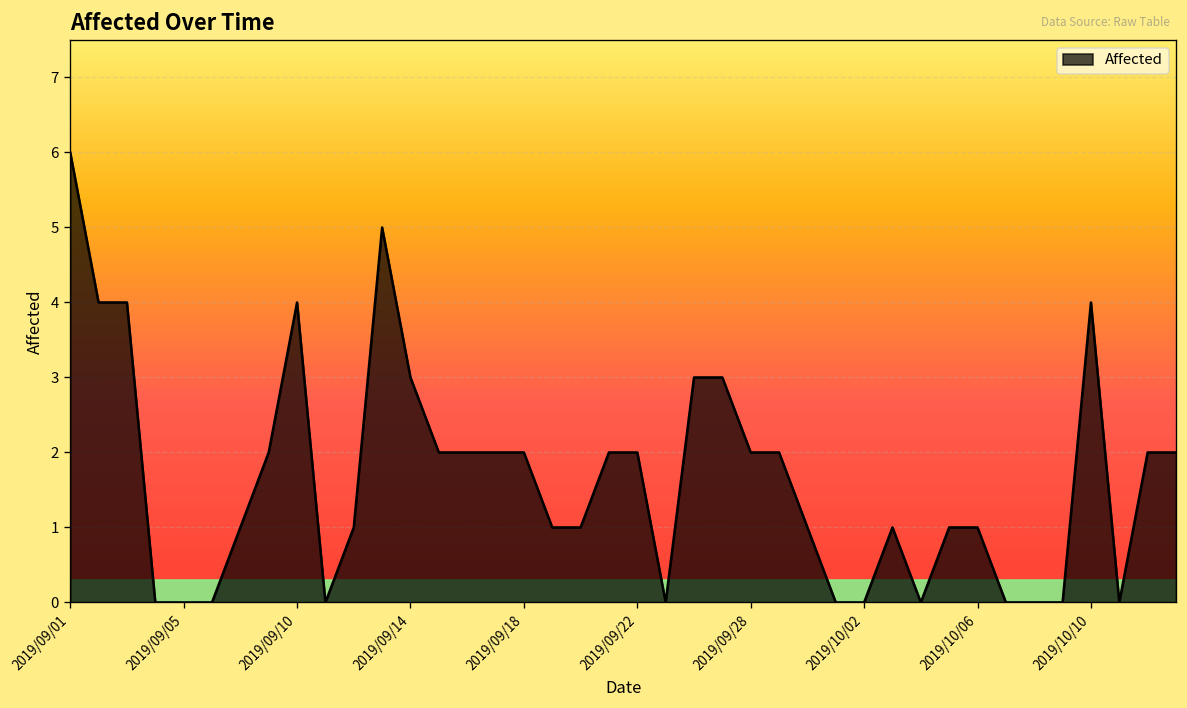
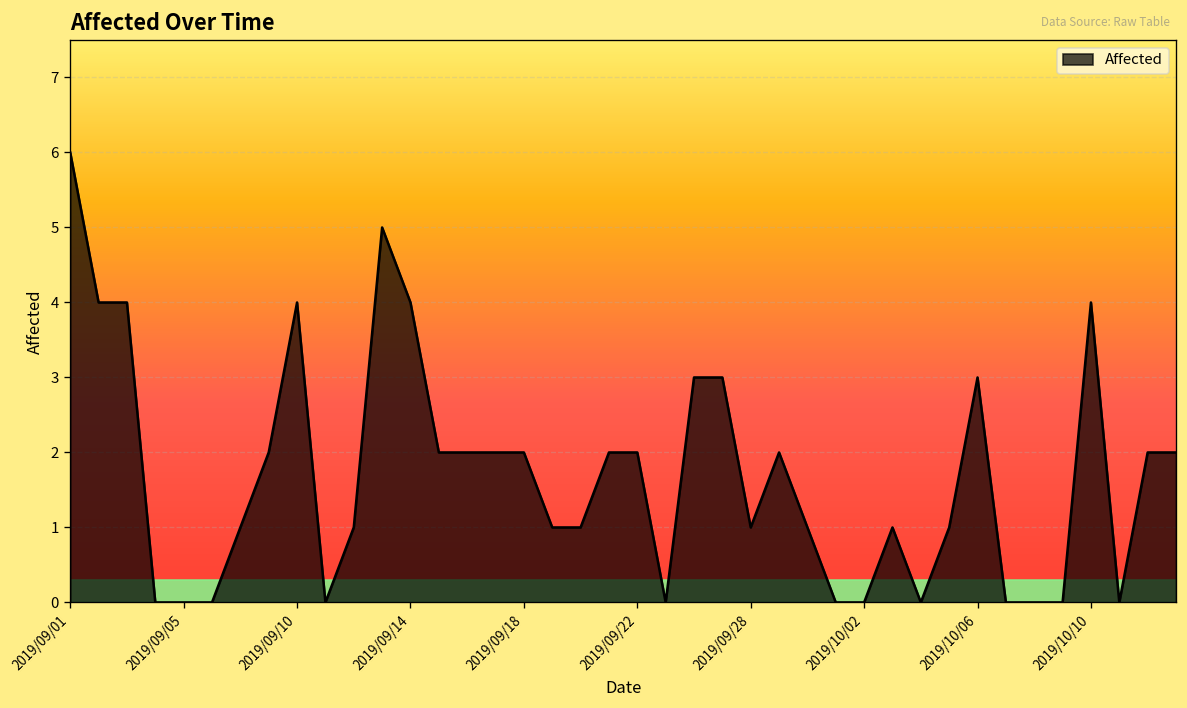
2019/09/14: 3 -> 4
2019/09/28: 2 -> 1
2019/10/06: 1 -> 3
